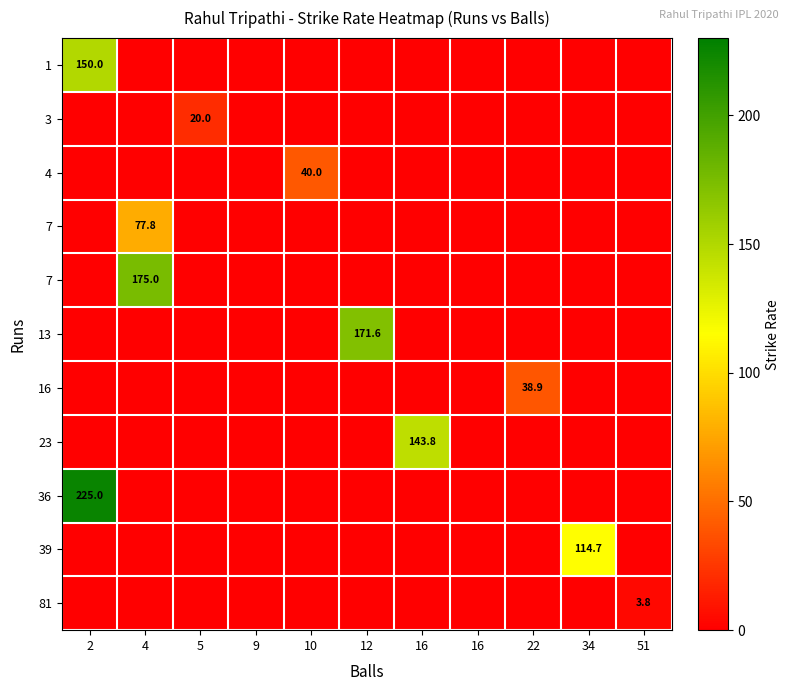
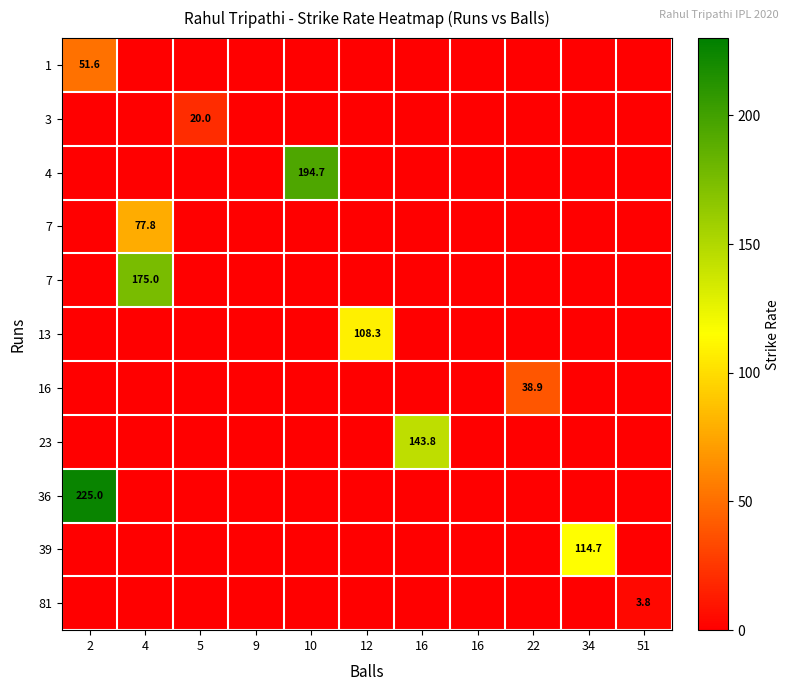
1, 2: 150.0 -> 51.6
4, 10: 40.0 -> 194.7
13, 12: 171.6 -> 108.3
